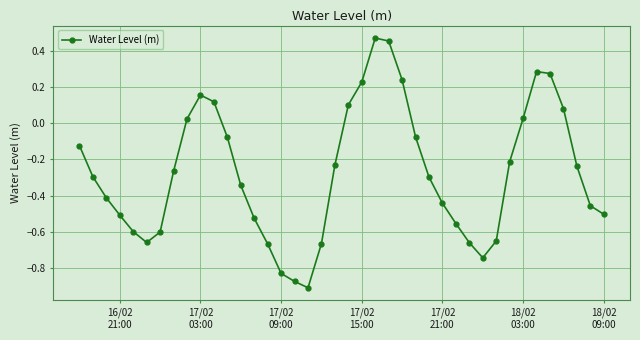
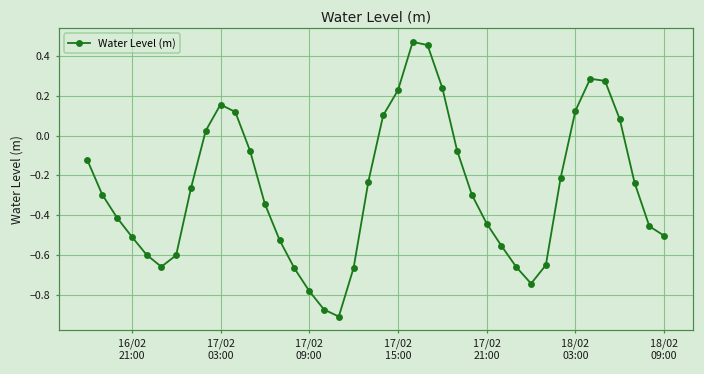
17/02 09:00: -0.83 -> -0.78
18/02 03:00: 0.03 -> 0.12
